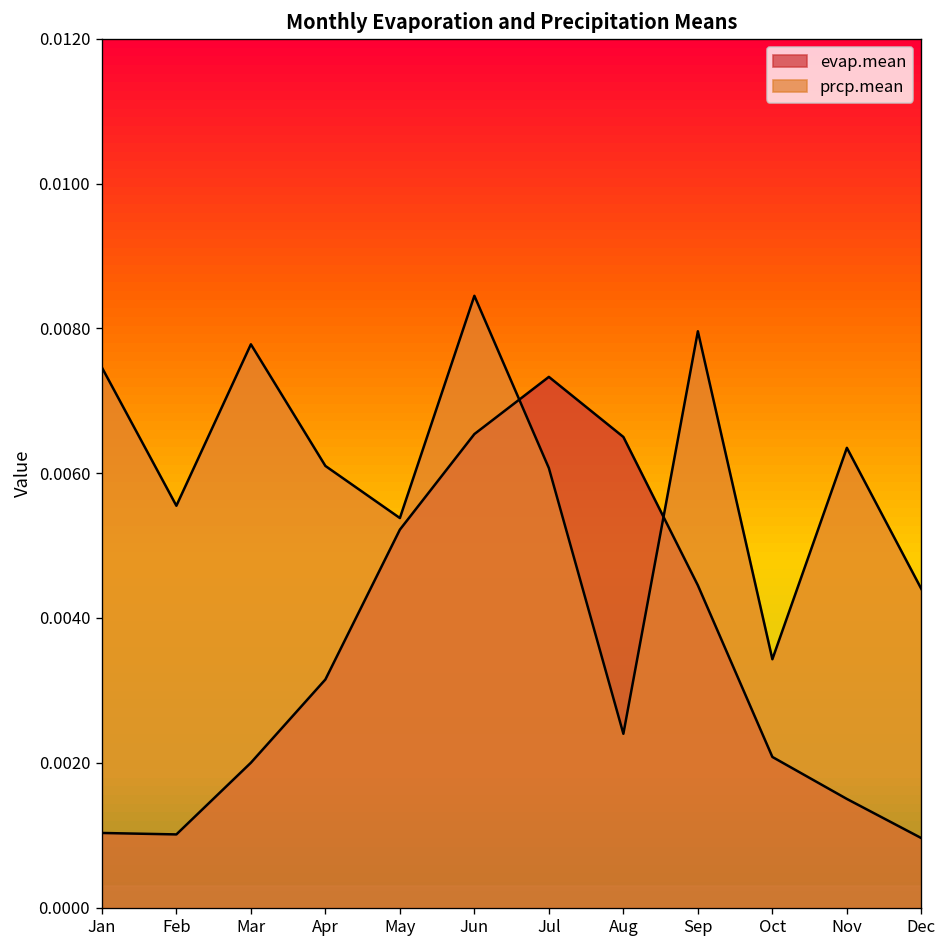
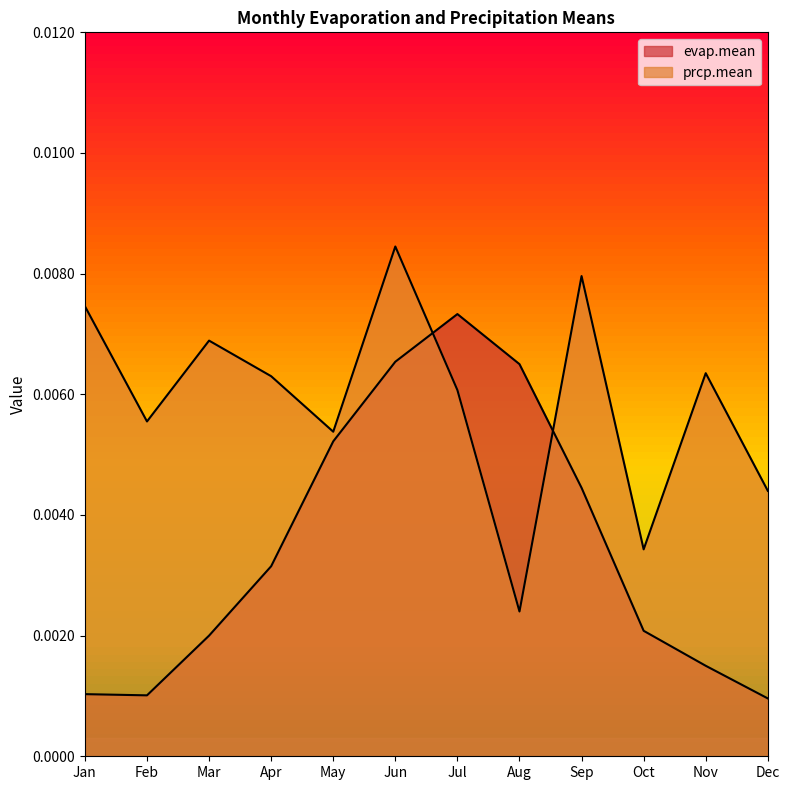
prcp.mean, Mar: 0.0078 -> 0.0069
prcp.mean, Apr: 0.0061 -> 0.0063
